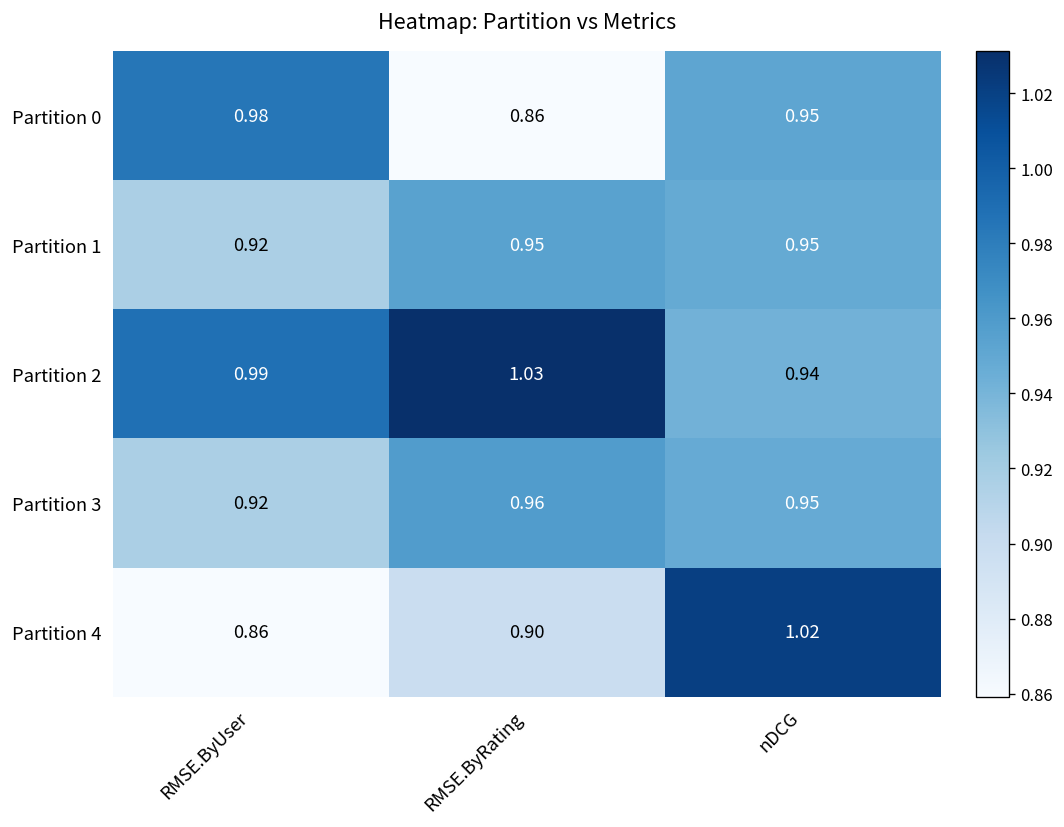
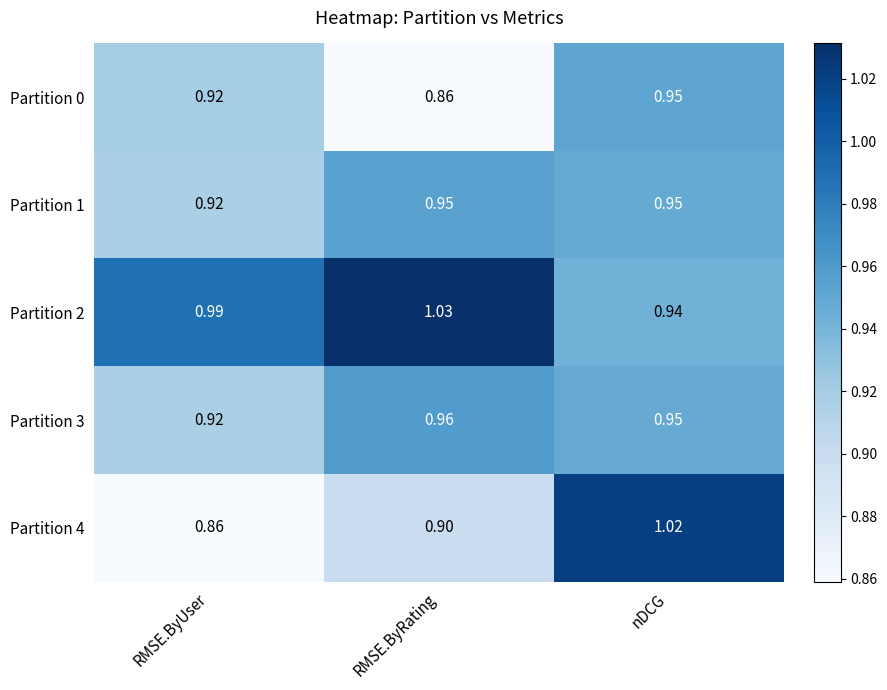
Partition 0, RMSE.ByUser: 0.98 -> 0.92
